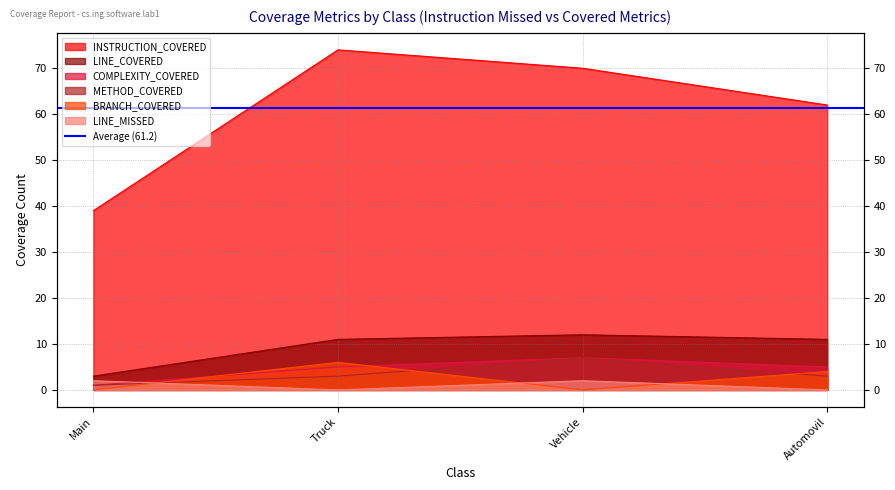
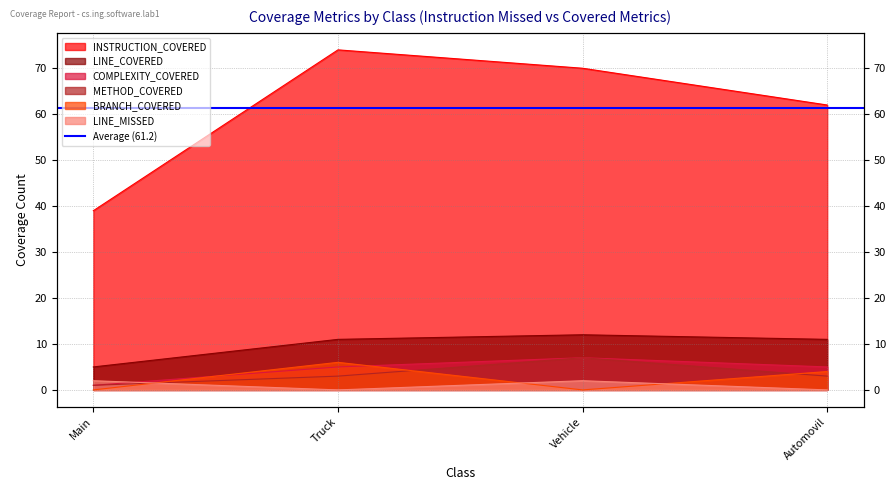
LINE_COVERED, Main: 3 -> 5
